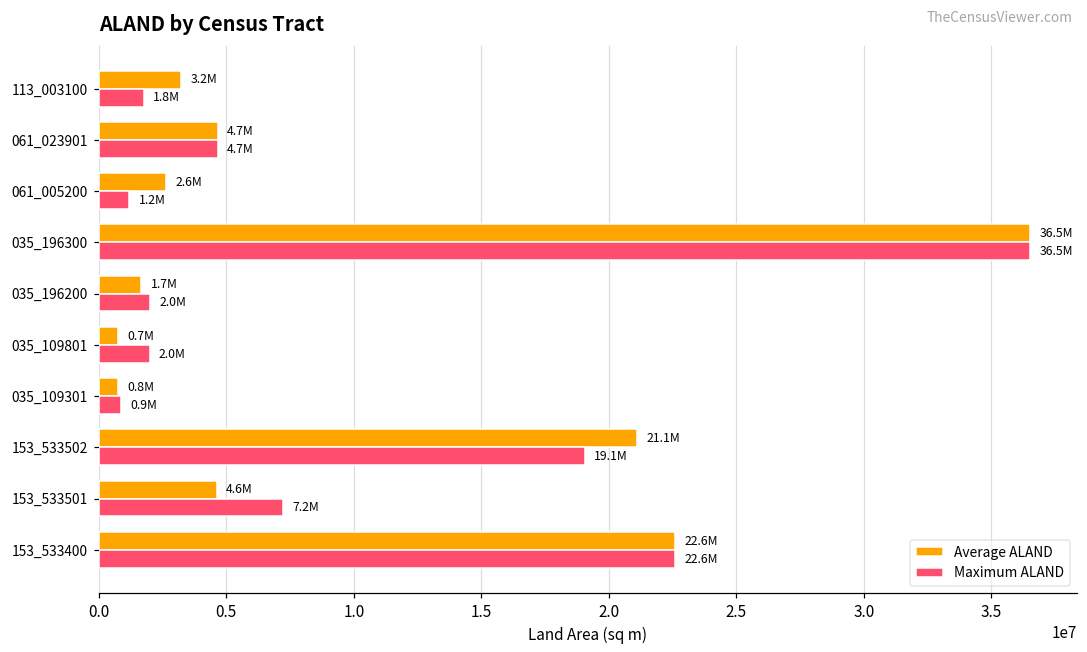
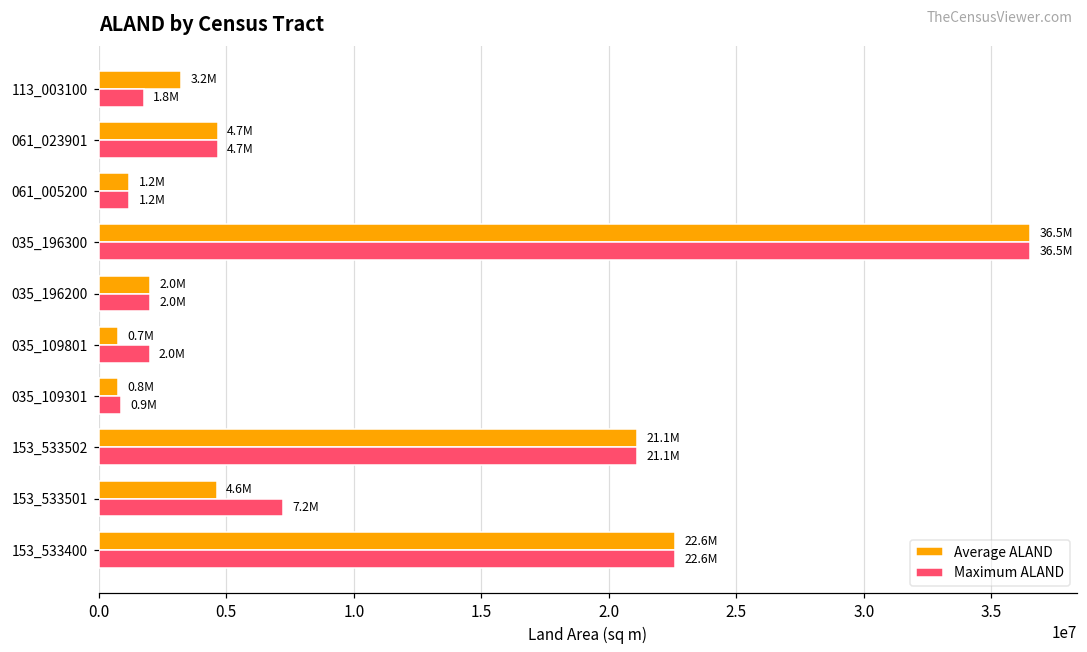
Average ALAND, 061_005200: 2.6M -> 1.2M
Average ALAND, 035_196200: 1.7M -> 2.0M
Maximum ALAND, 153_533502: 19.1M -> 21.1M
